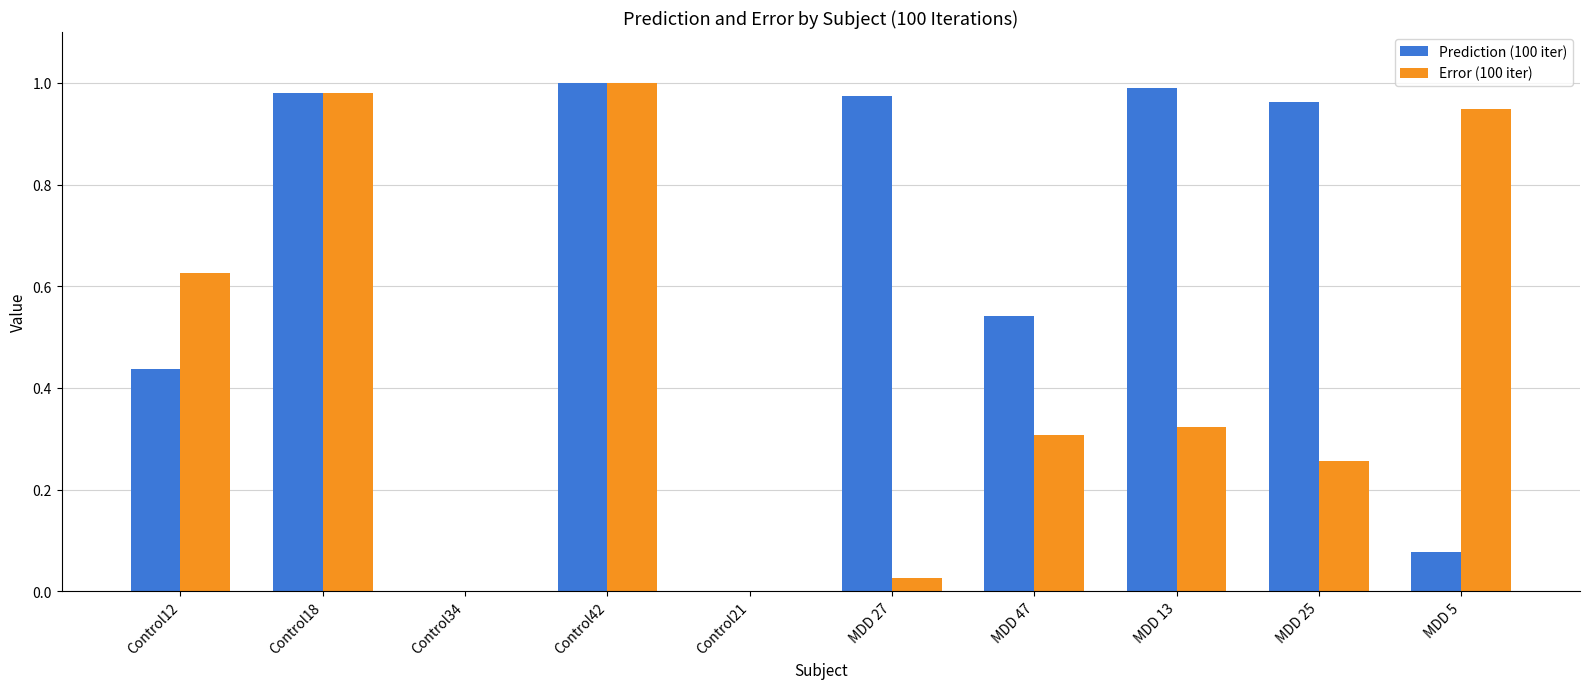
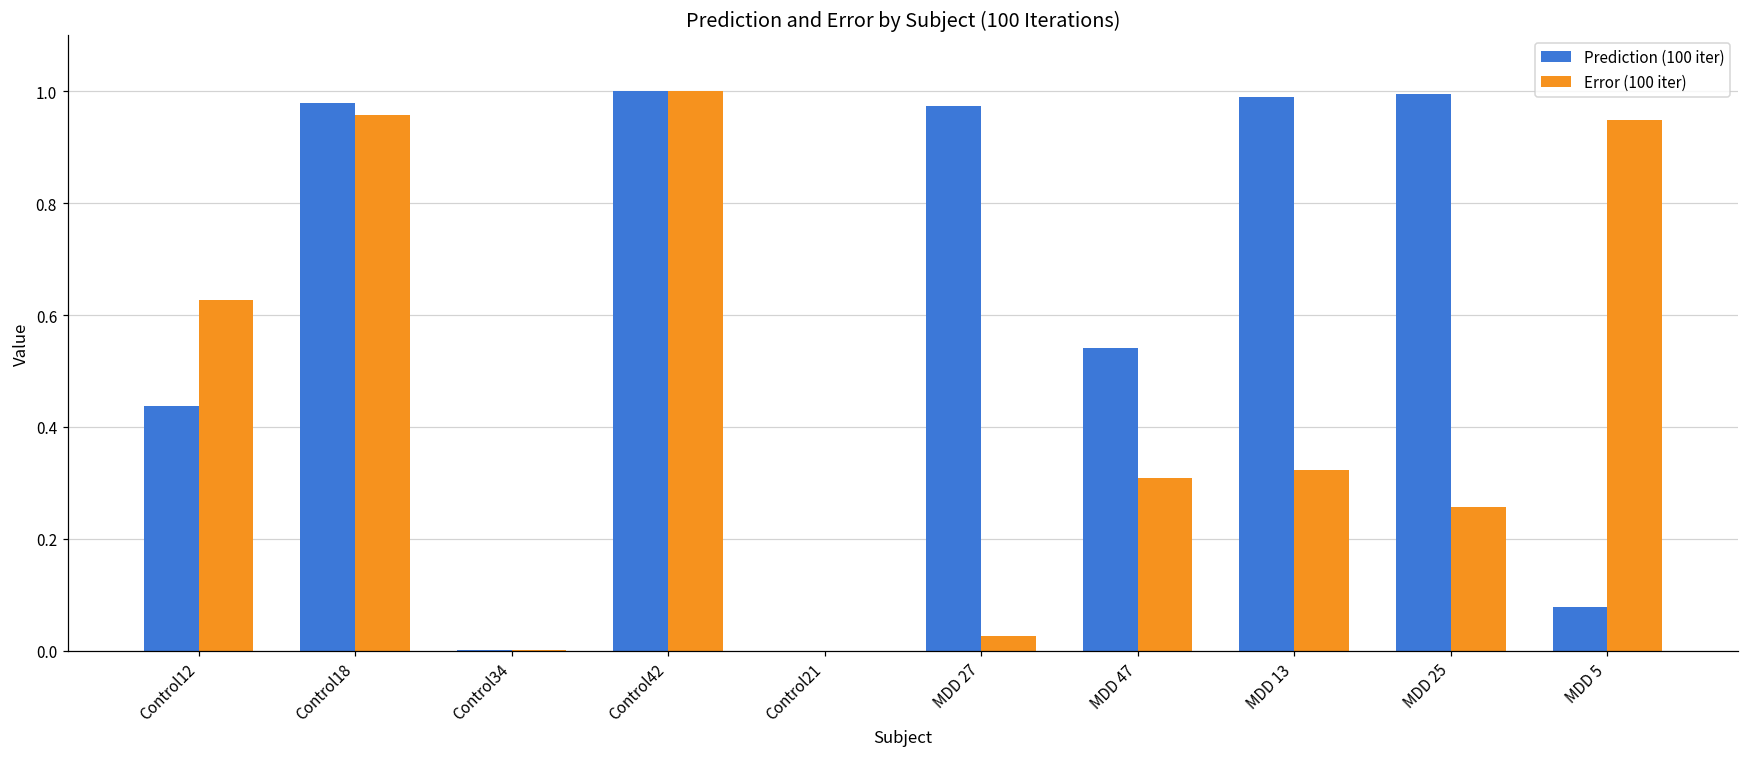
Error (100 iter), Control18: 0.98 -> 0.96
Prediction (100 iter), MDD 25: 0.96 -> 1.00
